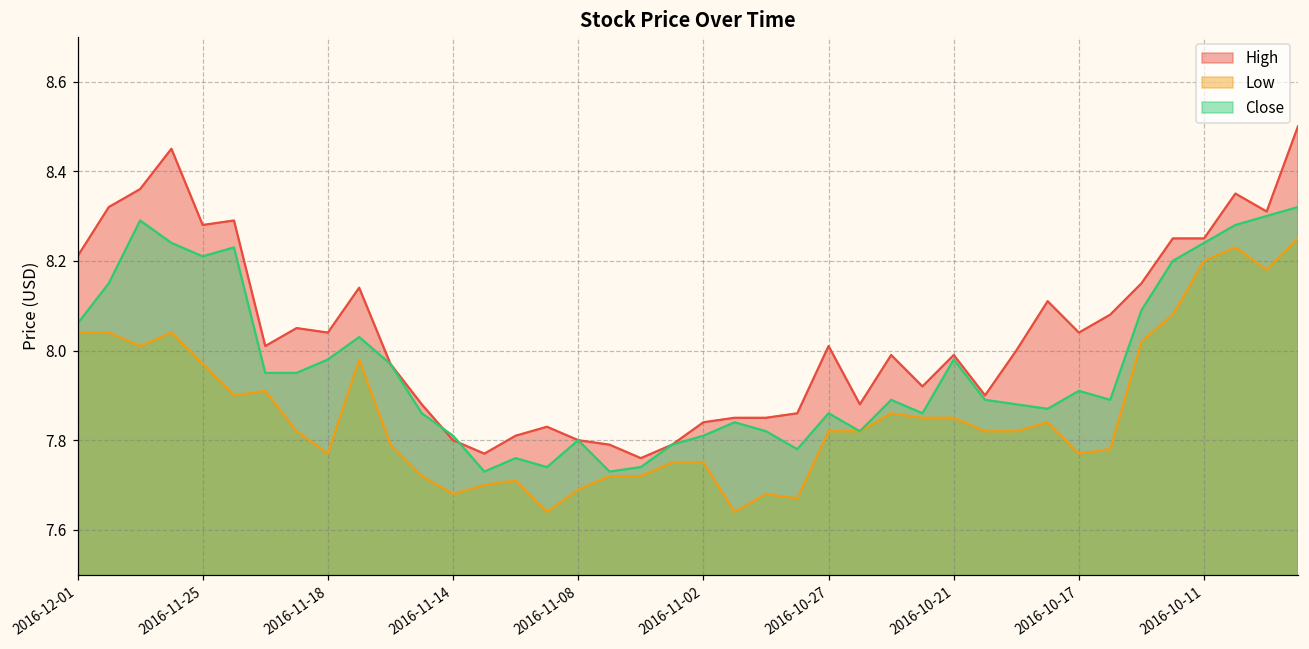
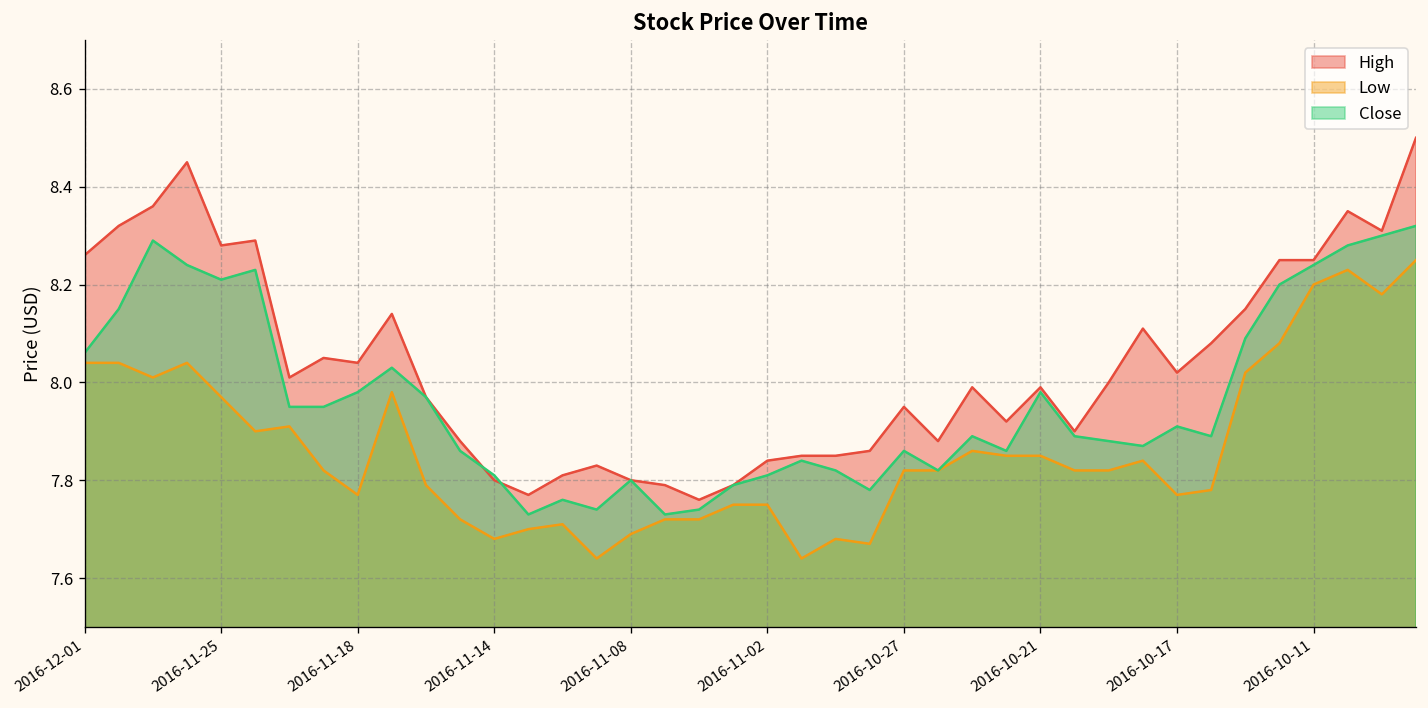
High, 2016-12-01: 8.21 -> 8.26
High, 2016-10-27: 8.01 -> 7.95
High, 2016-10-17: 8.04 -> 8.02
